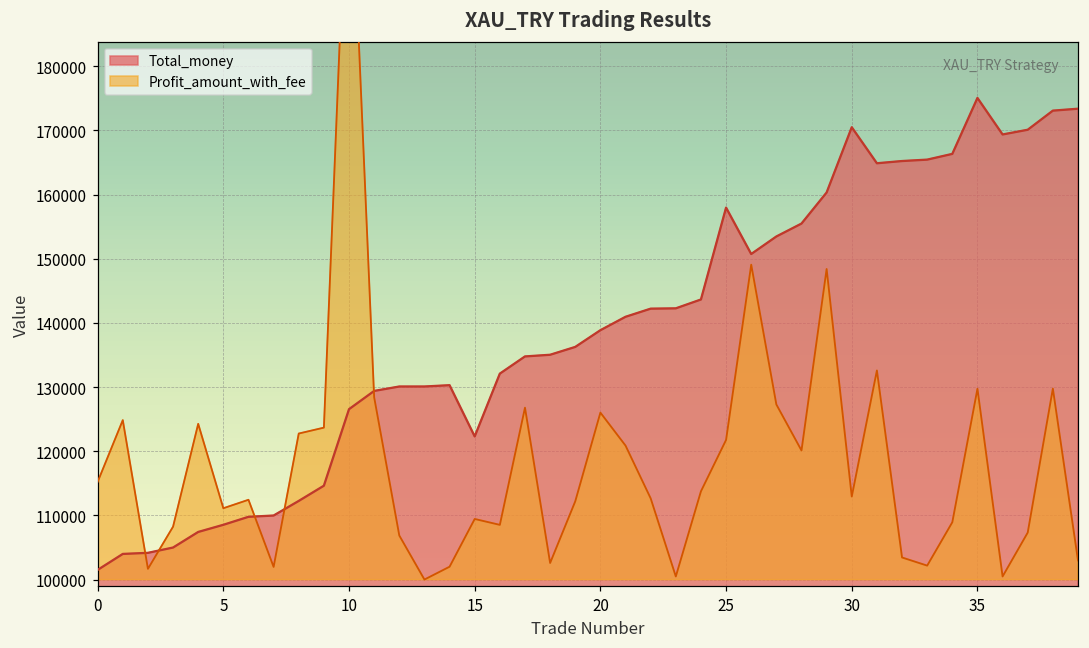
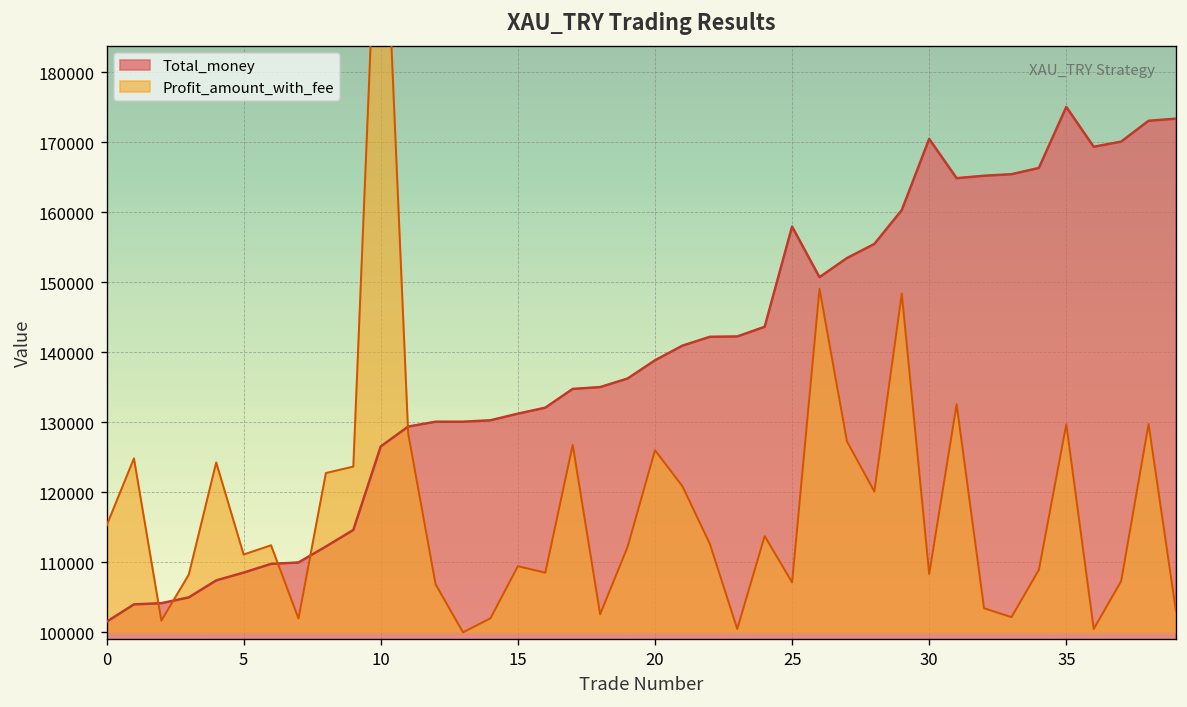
Total_money, 15: 122000 -> 131000
Profit_amount_with_fee, 25: 122000 -> 107000
Profit_amount_with_fee, 30: 113000 -> 108000
